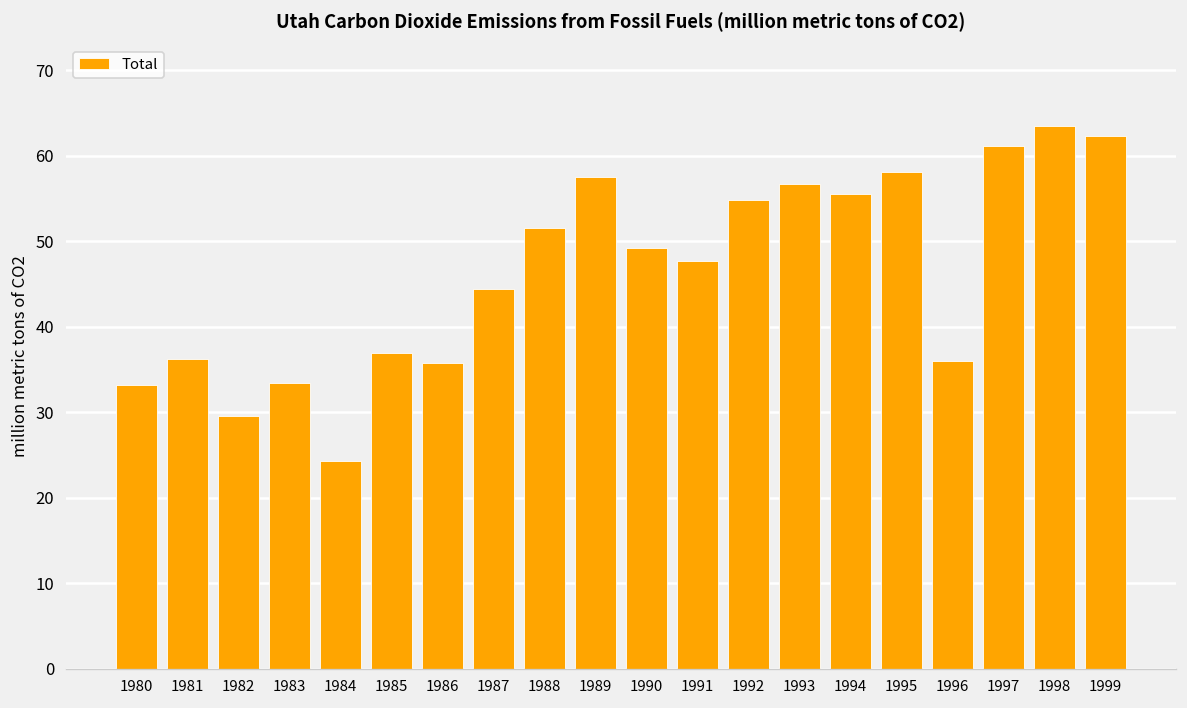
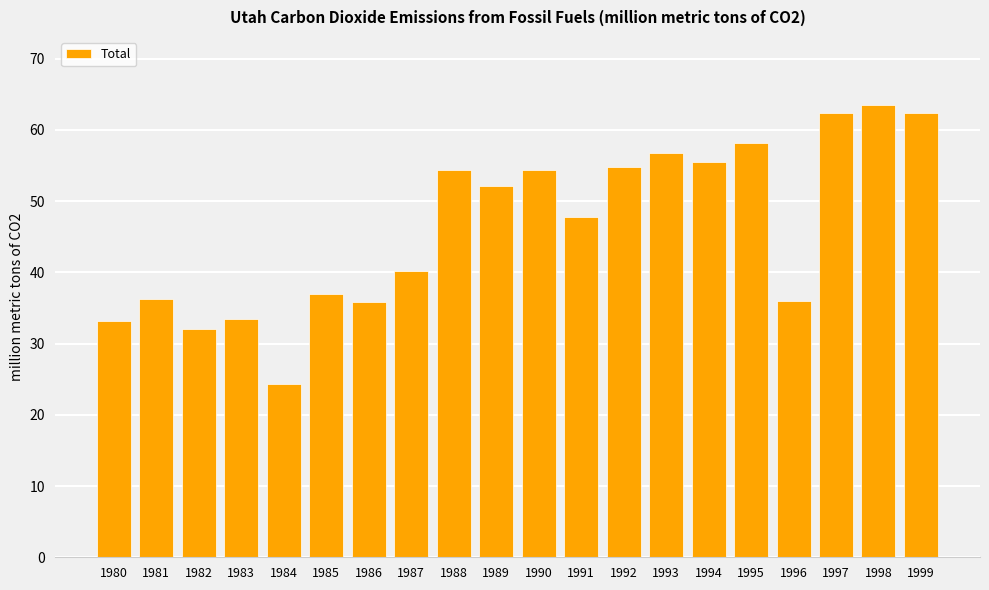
1982: 30 -> 32
1987: 44 -> 40
1988: 52 -> 54
1989: 58 -> 52
1990: 49 -> 54
1997: 61 -> 62
